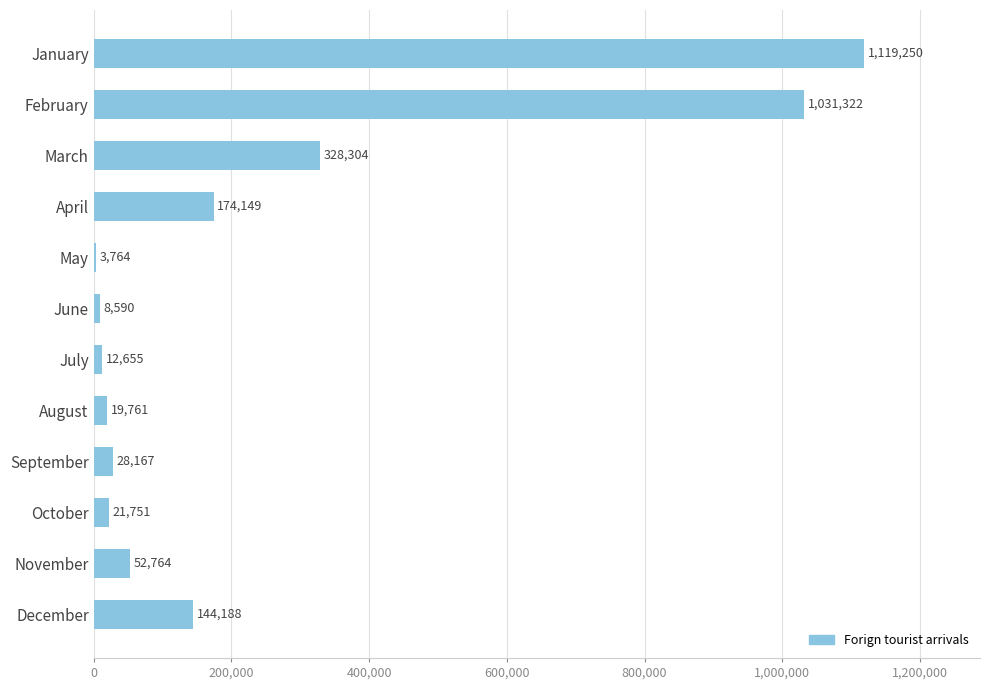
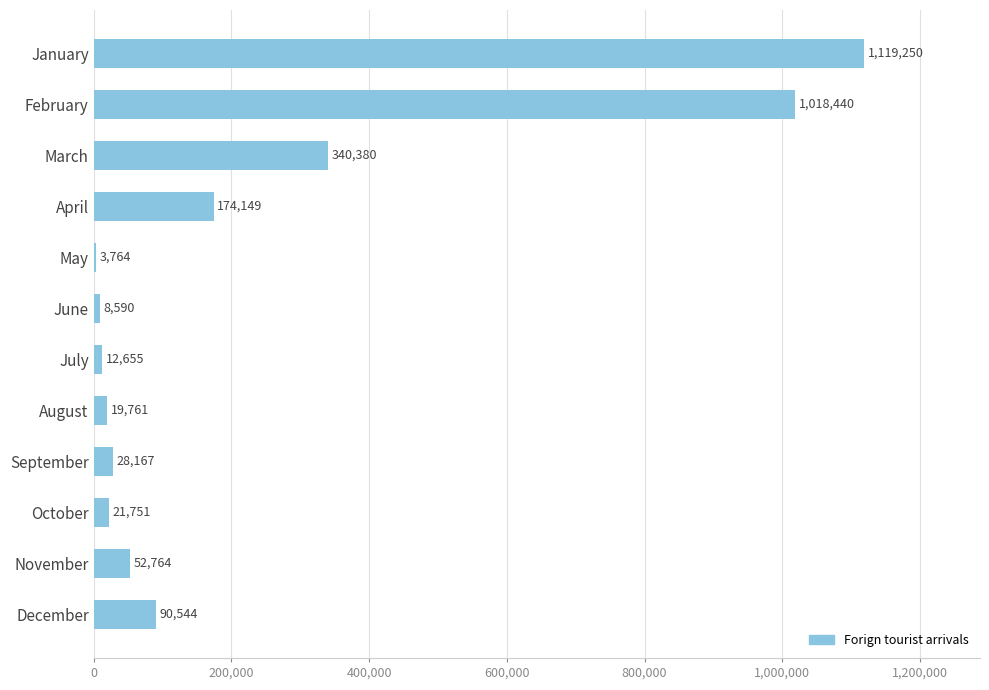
February: 1,031,322 -> 1,018,440
March: 328,304 -> 340,380
December: 144,188 -> 90,544
